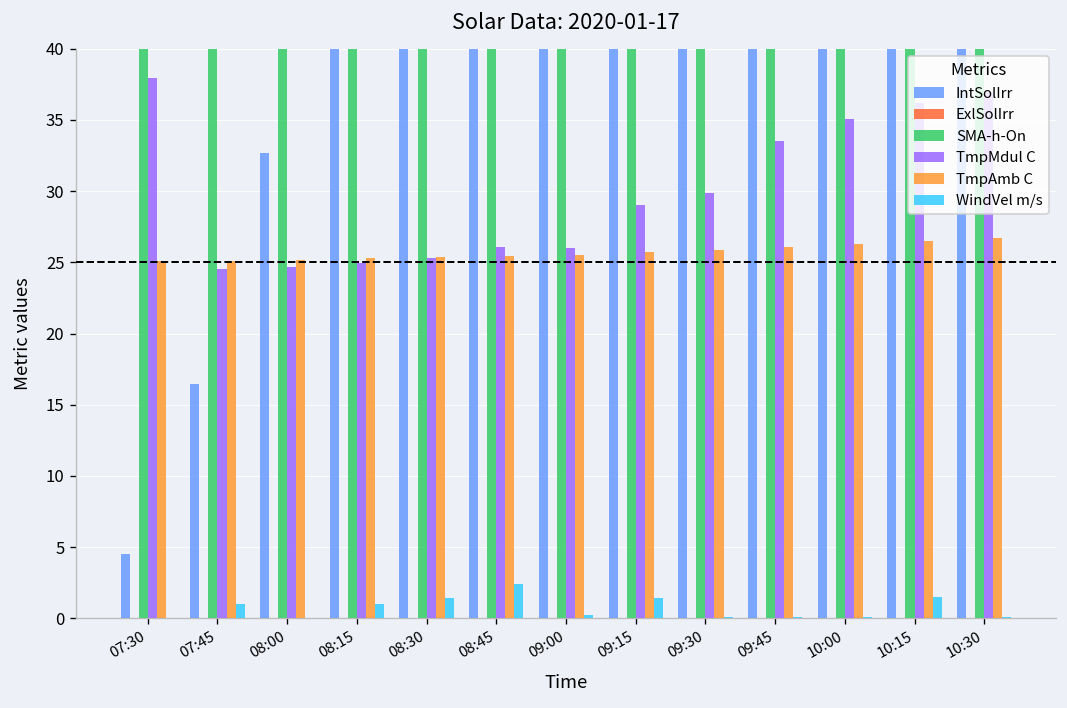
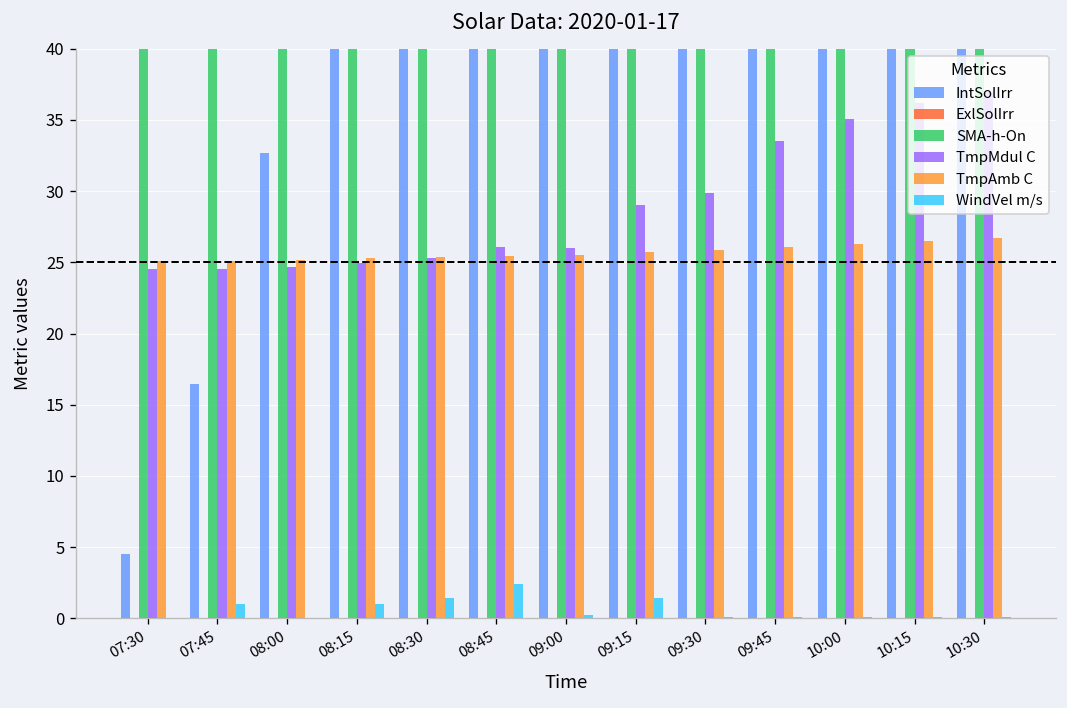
TmpMdul C, 07:30: 38.0 -> 24.5
WindVel m/s, 10:15: 1.5 -> 0.1
